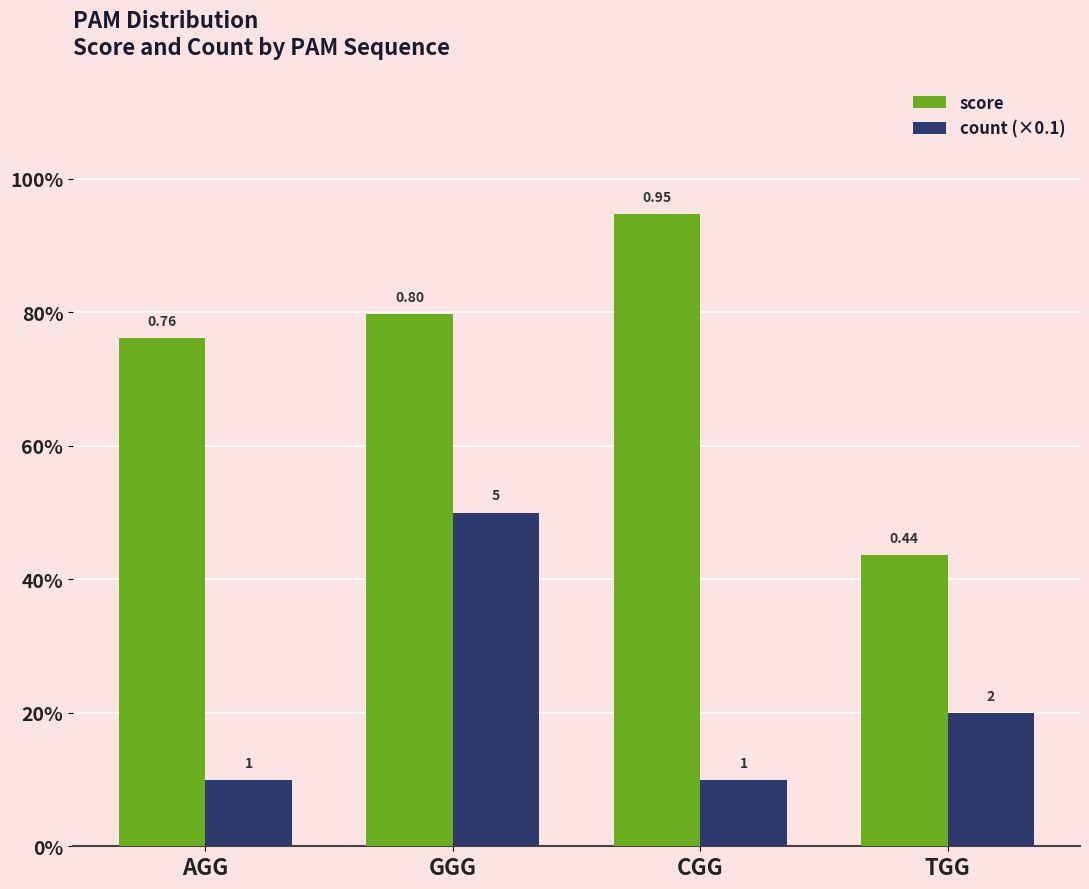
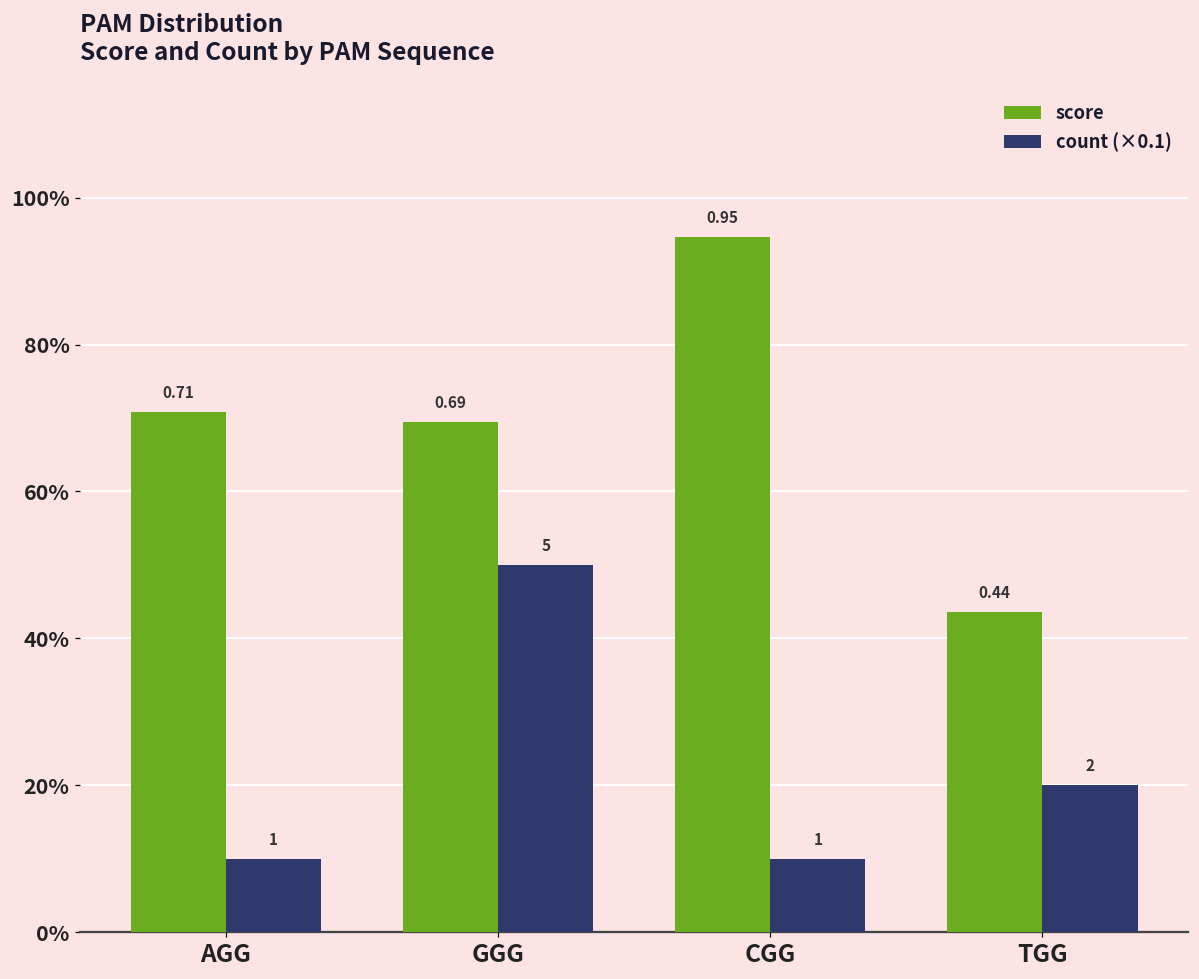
score, AGG: 0.76 -> 0.71
score, GGG: 0.80 -> 0.69
